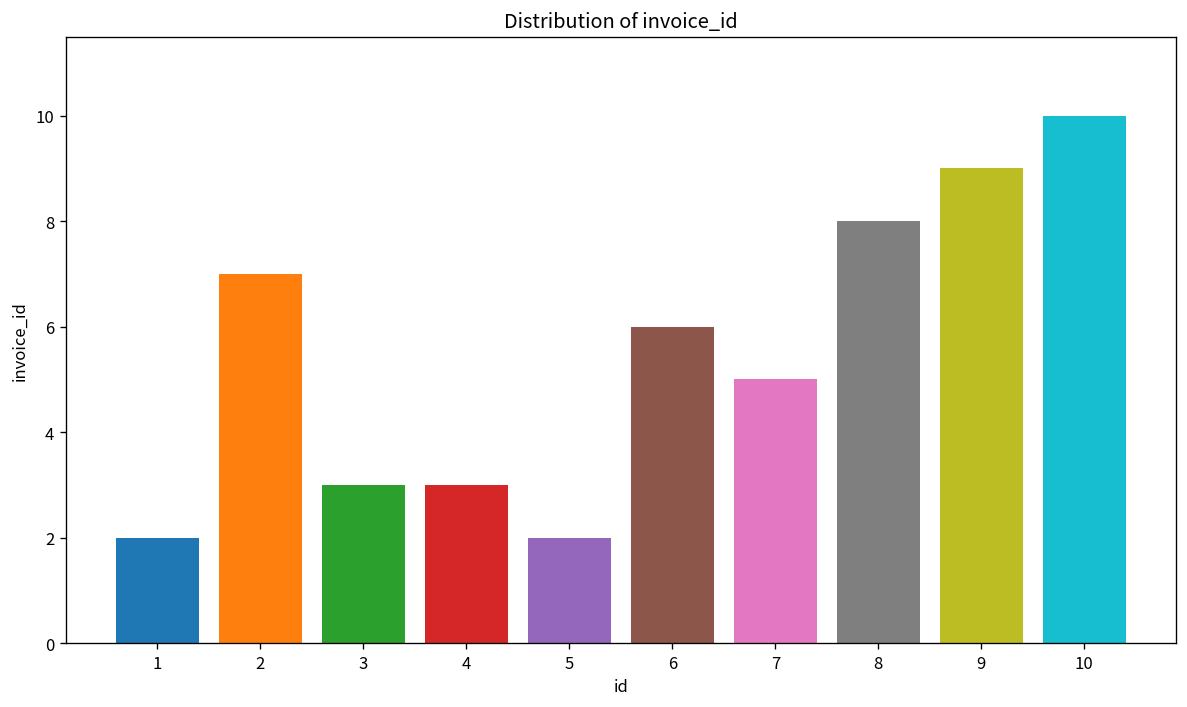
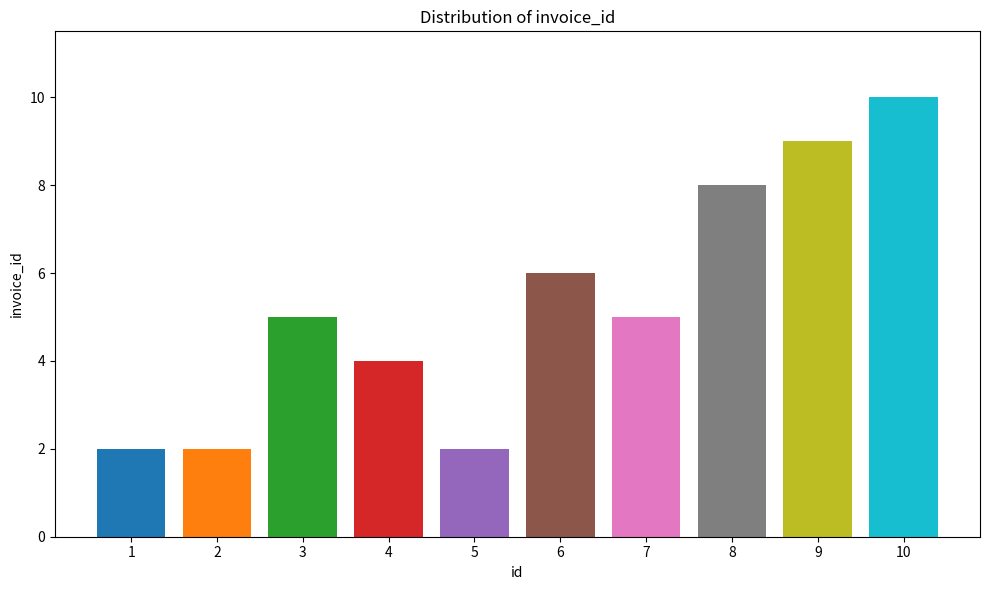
2: 7 -> 2
3: 3 -> 5
4: 3 -> 4
